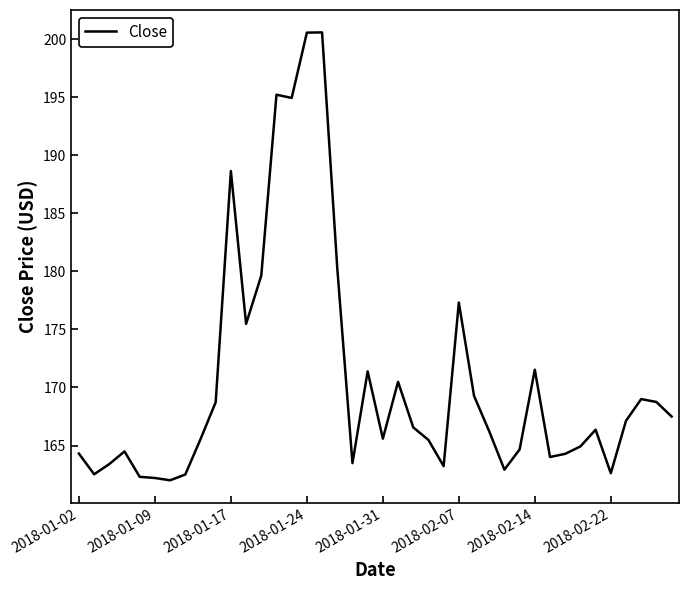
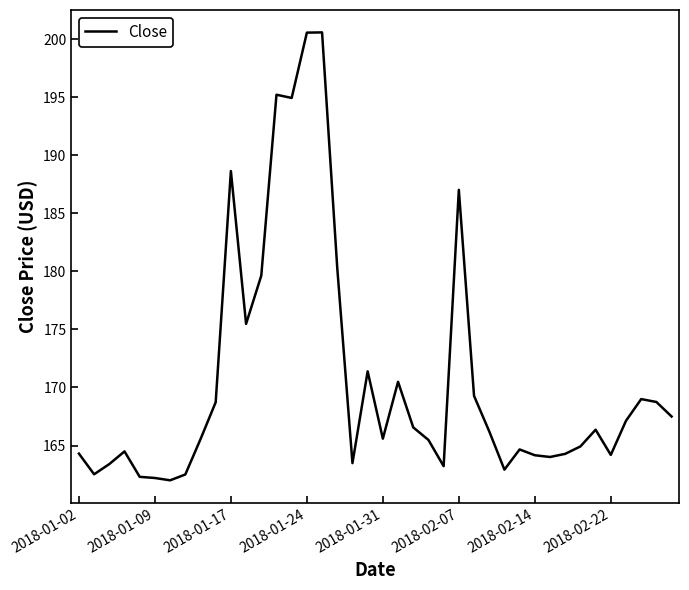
2018-02-07: 177.3 -> 187.0
2018-02-14: 171.5 -> 164.2
2018-02-22: 162.6 -> 164.2
